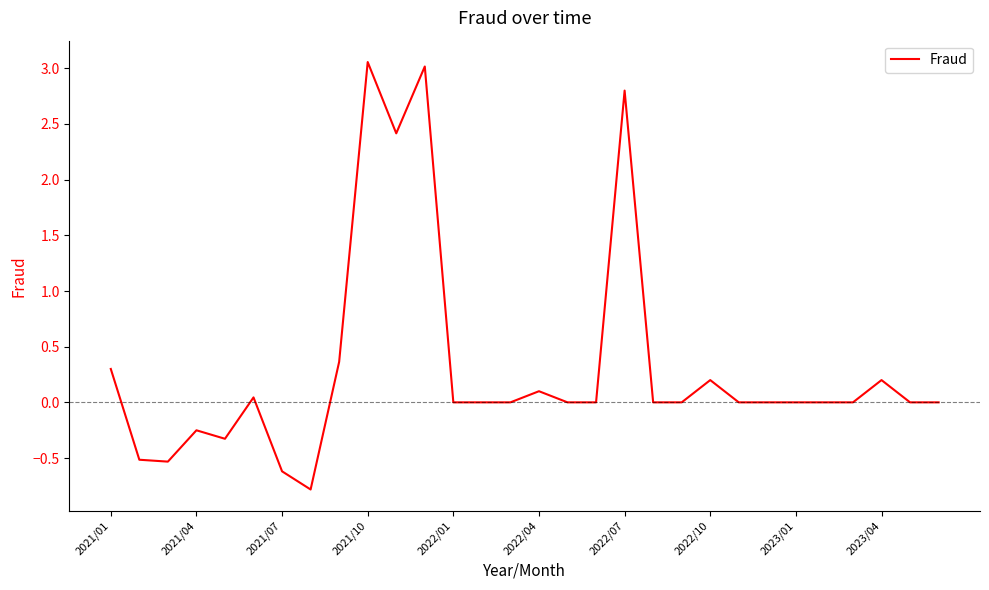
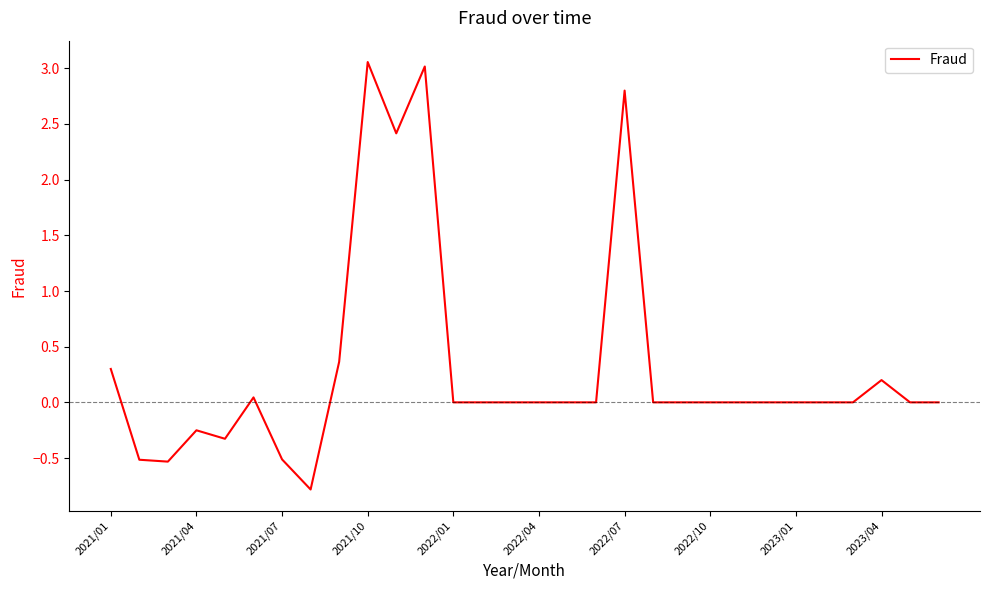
2021/07: -0.62 -> -0.51
2022/04: 0.1 -> 0.0
2022/10: 0.2 -> 0.0
